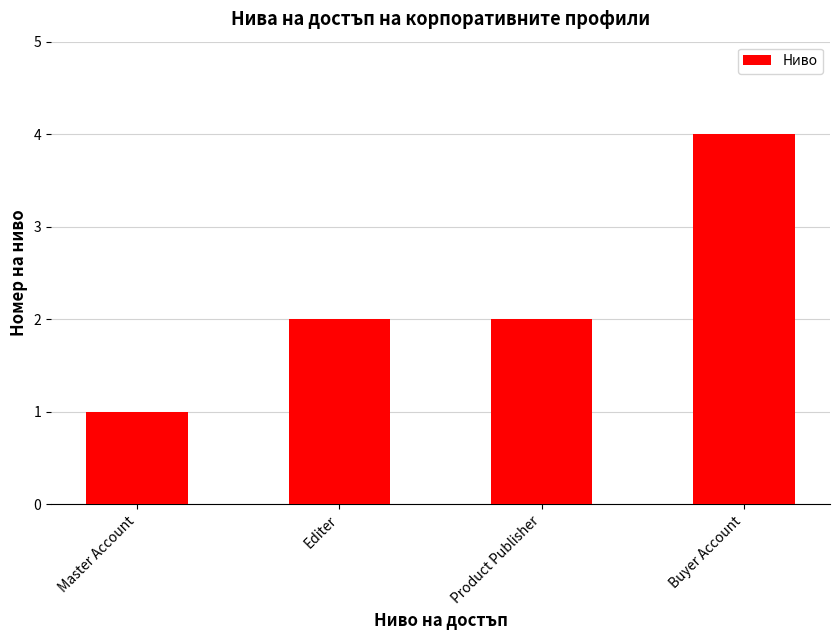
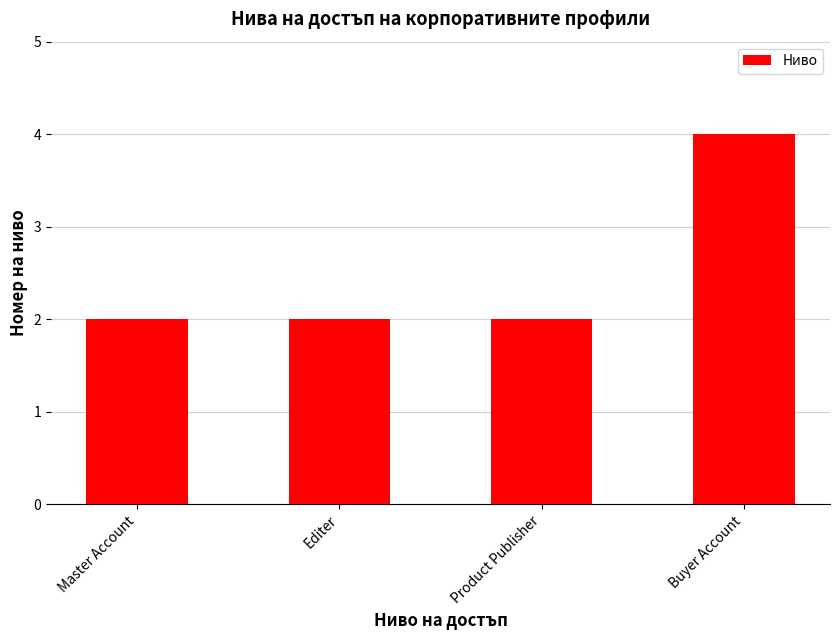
Master Account: 1 -> 2
